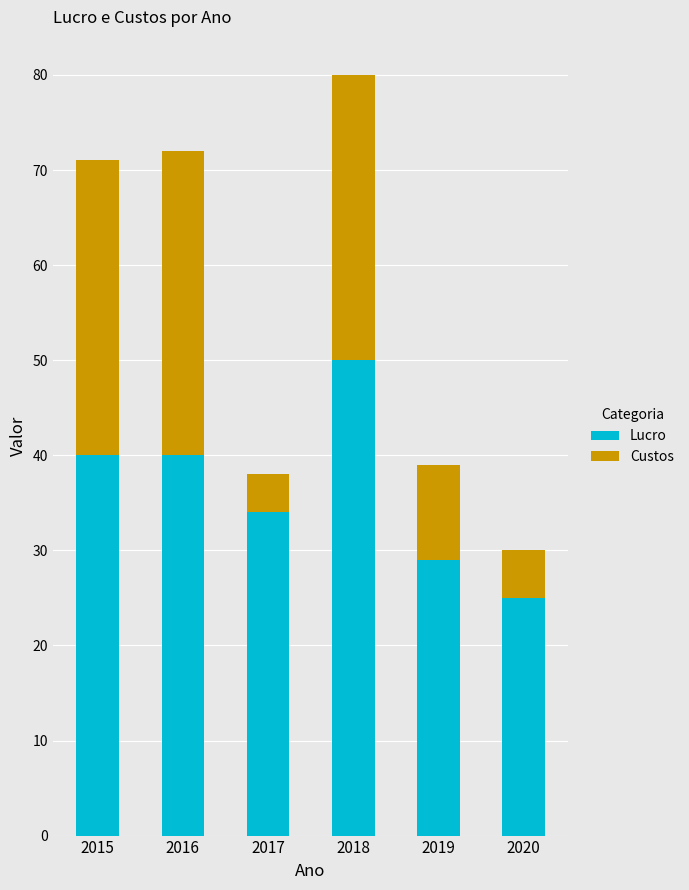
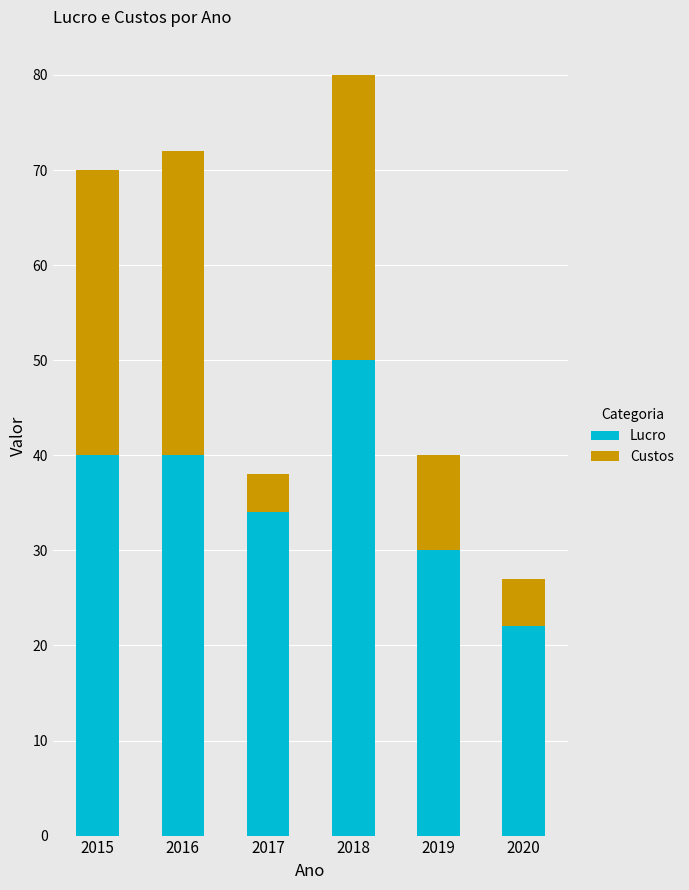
Custos, 2015: 31 -> 30
Lucro, 2019: 29 -> 30
Lucro, 2020: 25 -> 22
